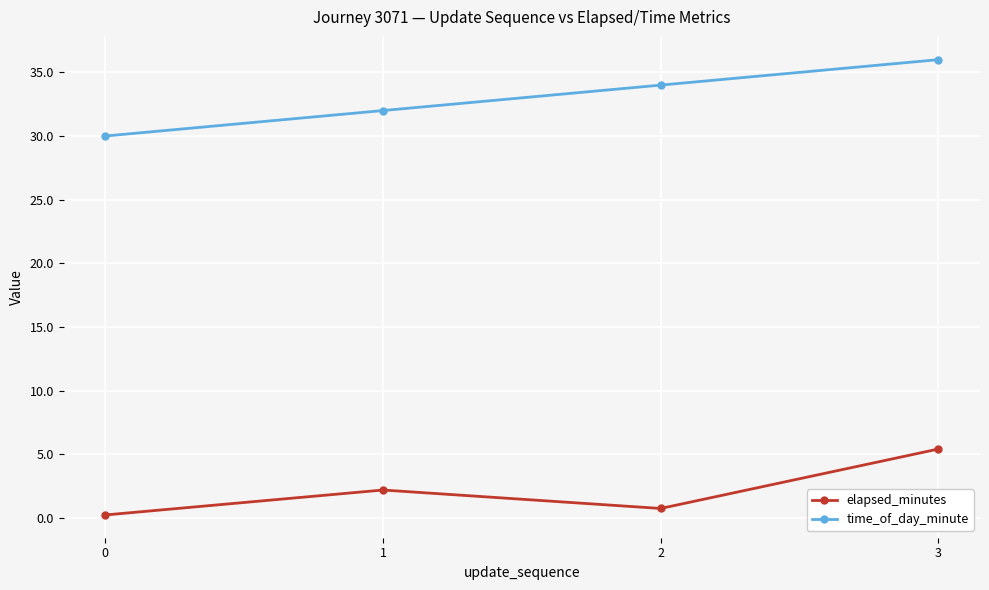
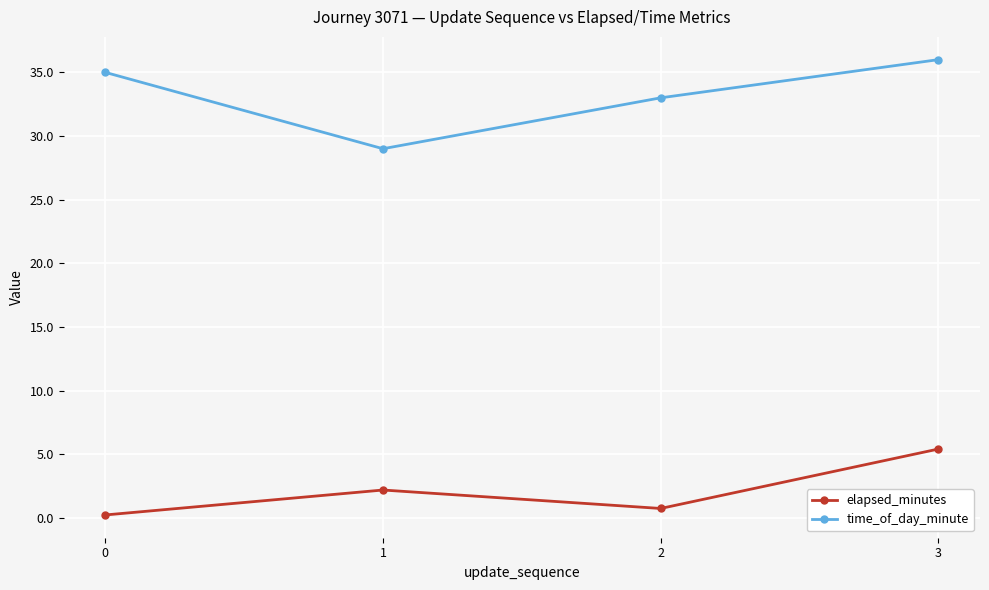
time_of_day_minute, 0: 30 -> 35
time_of_day_minute, 1: 32 -> 29
time_of_day_minute, 2: 34 -> 33
